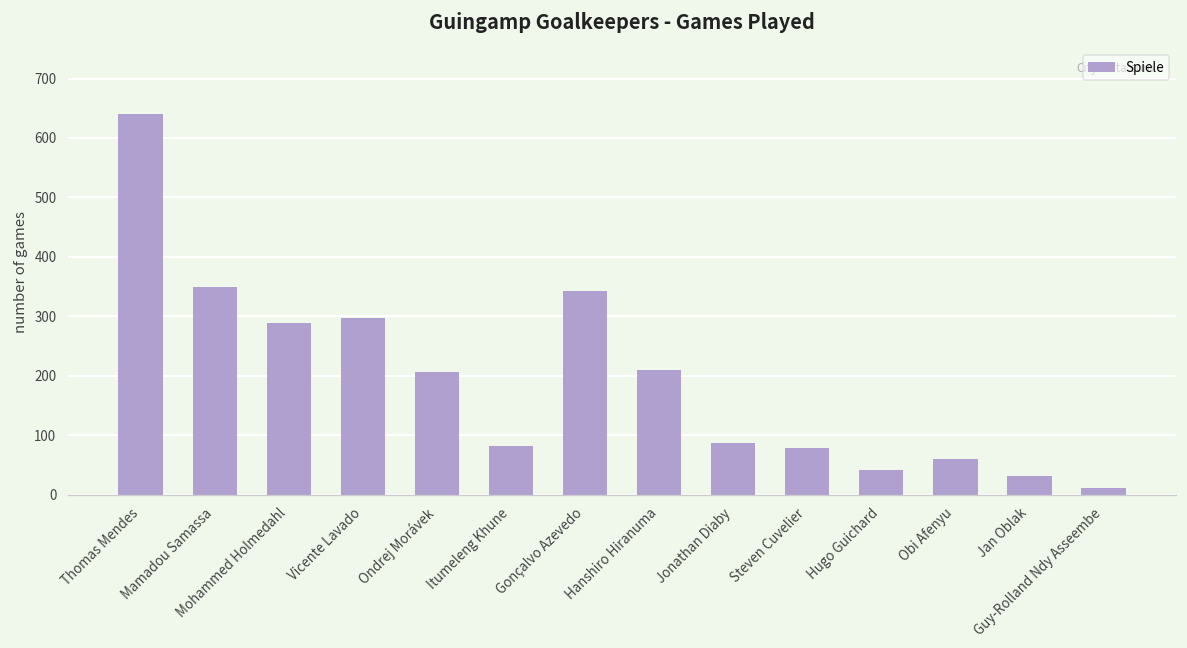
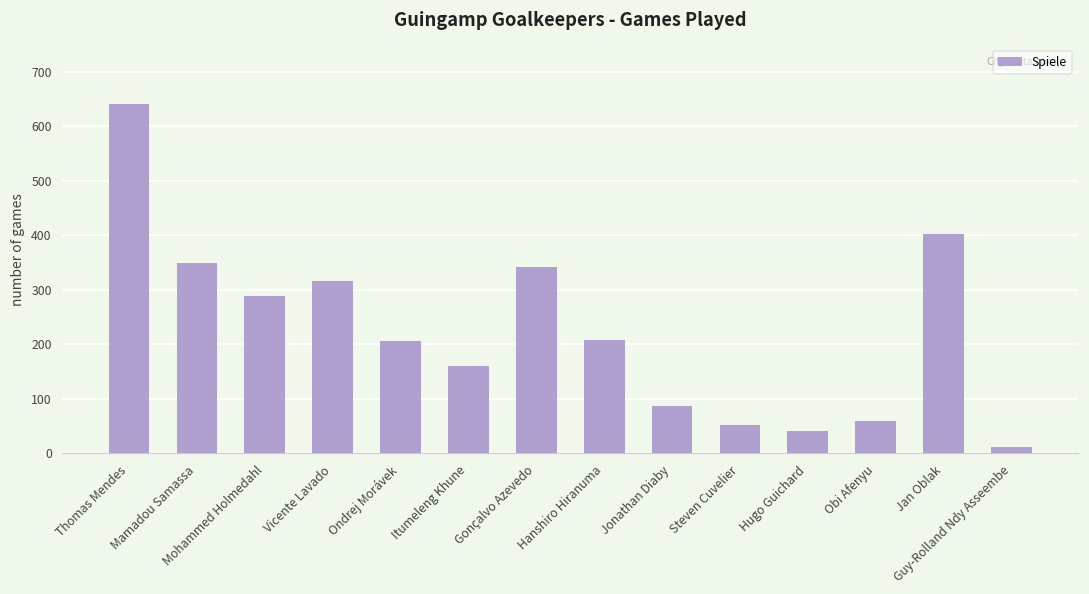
Vicente Lavado: 300 -> 320
Itumeleng Khune: 80 -> 160
Steven Cuvelier: 80 -> 50
Jan Oblak: 30 -> 400
